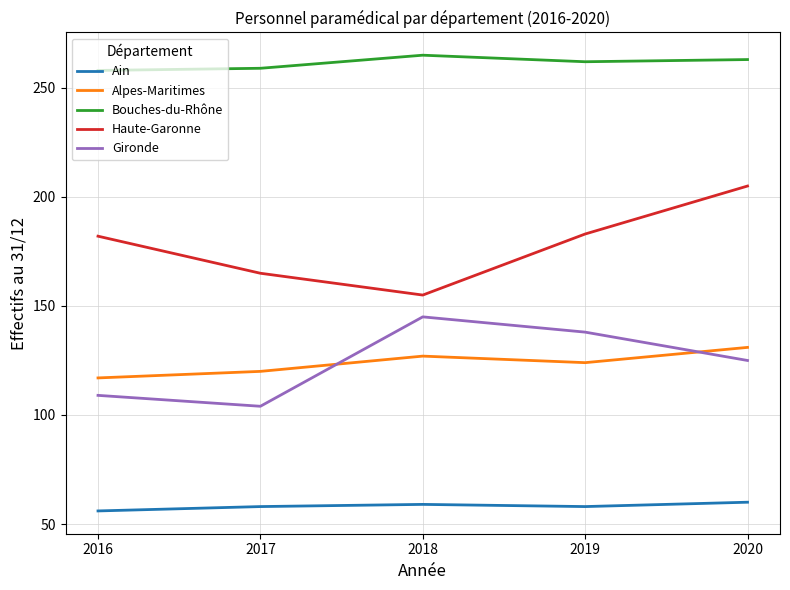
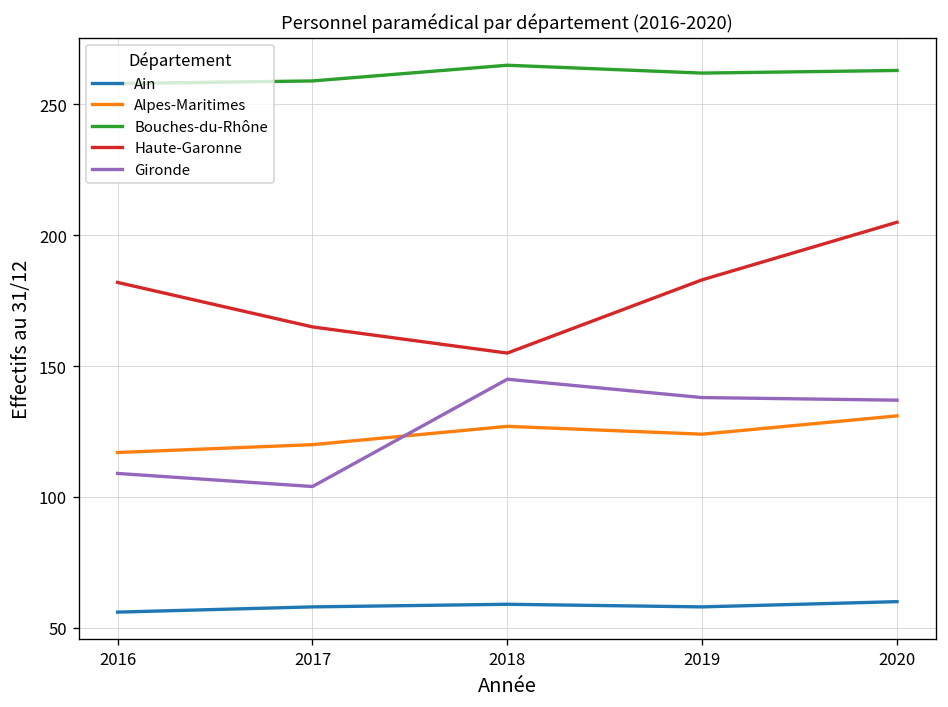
Gironde, 2020: 125 -> 137
